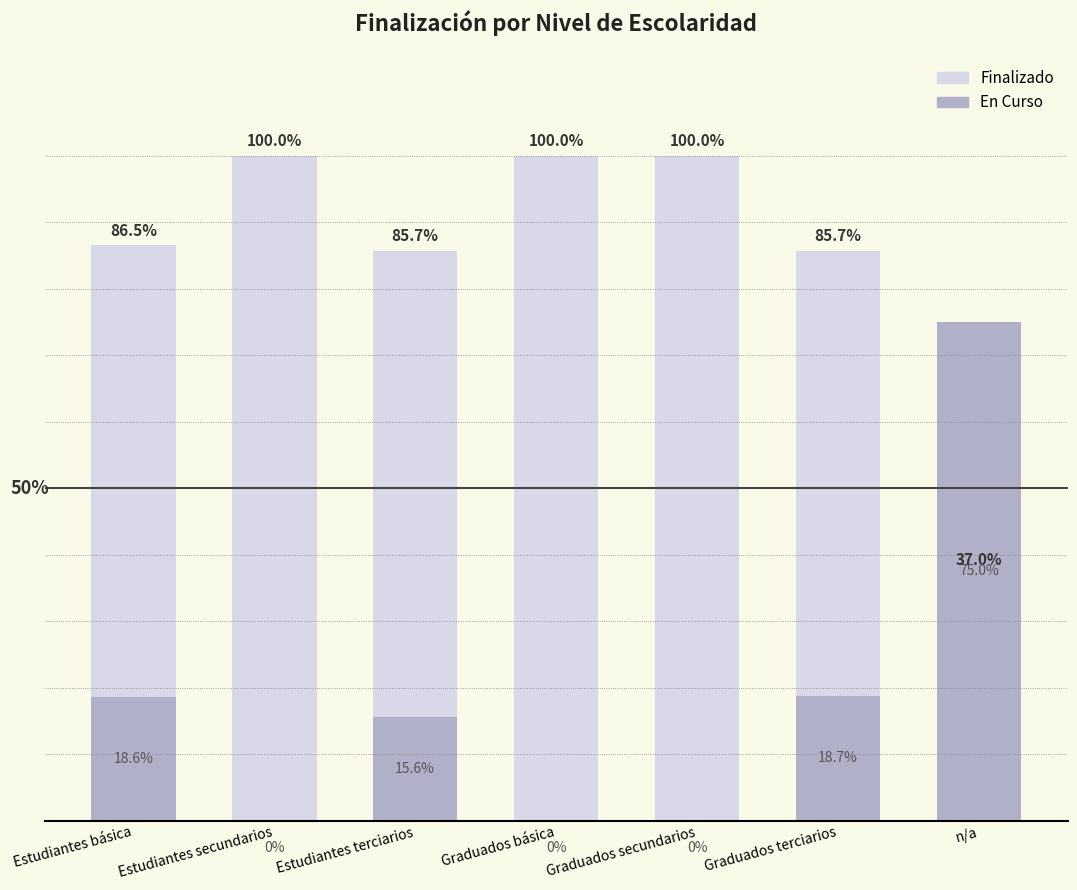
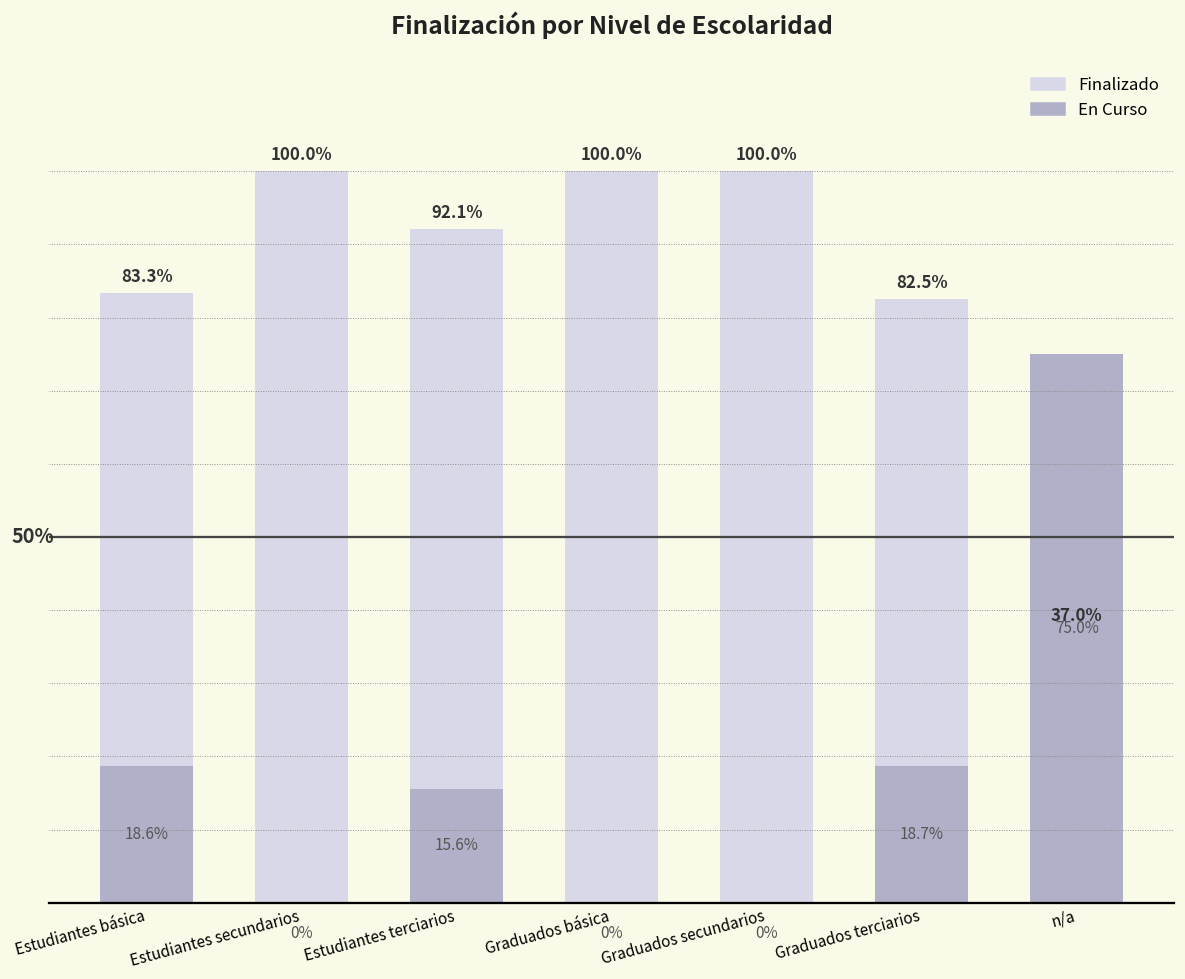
Finalizado, Estudiantes básica: 86.5% -> 83.3%
Finalizado, Estudiantes terciarios: 85.7% -> 92.1%
Finalizado, Graduados terciarios: 85.7% -> 82.5%
